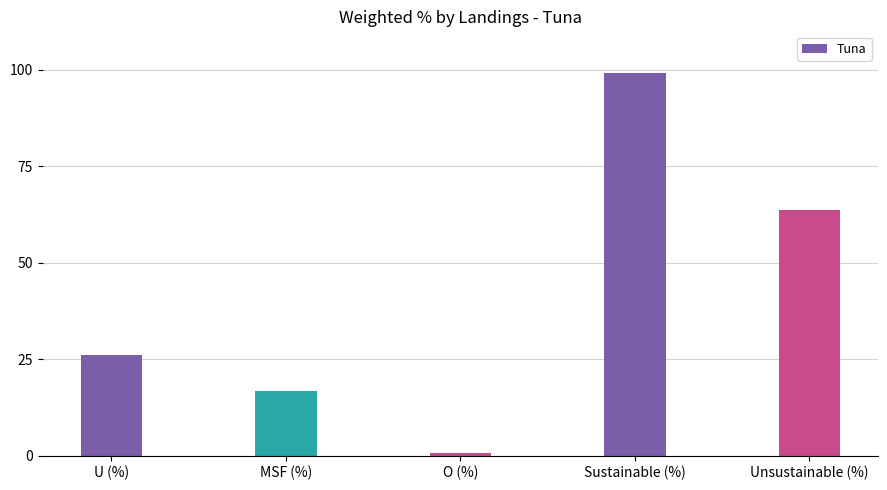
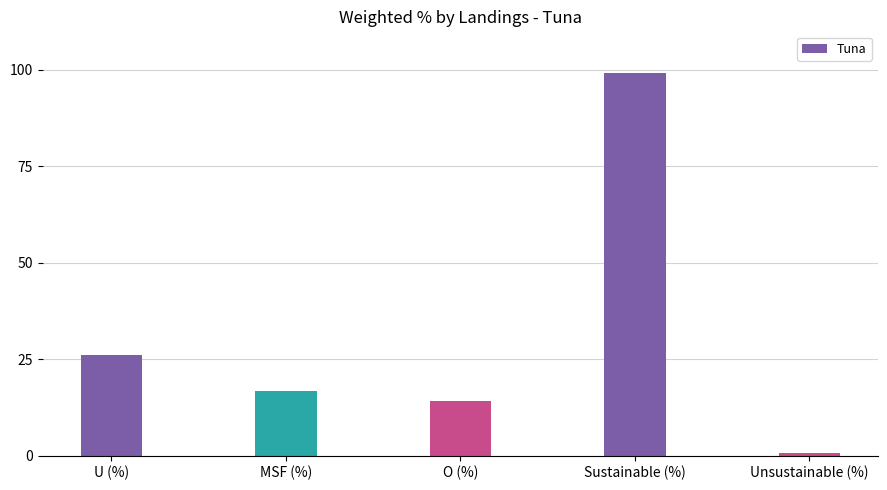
O (%): 1 -> 14
Unsustainable (%): 64 -> 1
